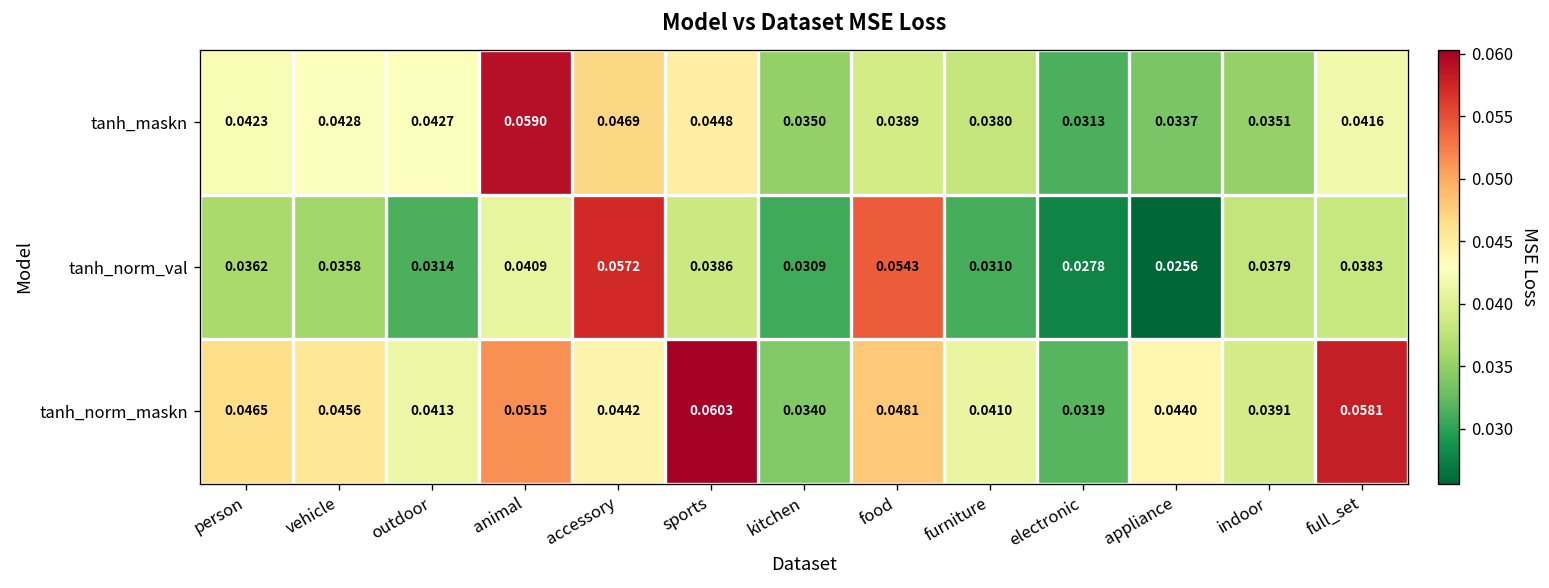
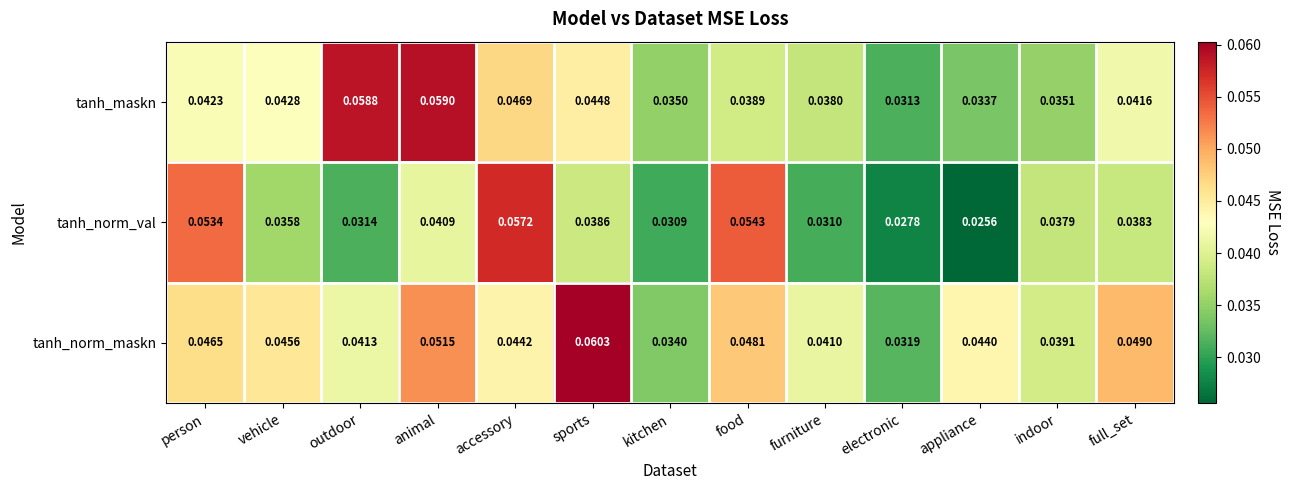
tanh_maskn, outdoor: 0.0427 -> 0.0588
tanh_norm_val, person: 0.0362 -> 0.0534
tanh_norm_maskn, full_set: 0.0581 -> 0.0490
